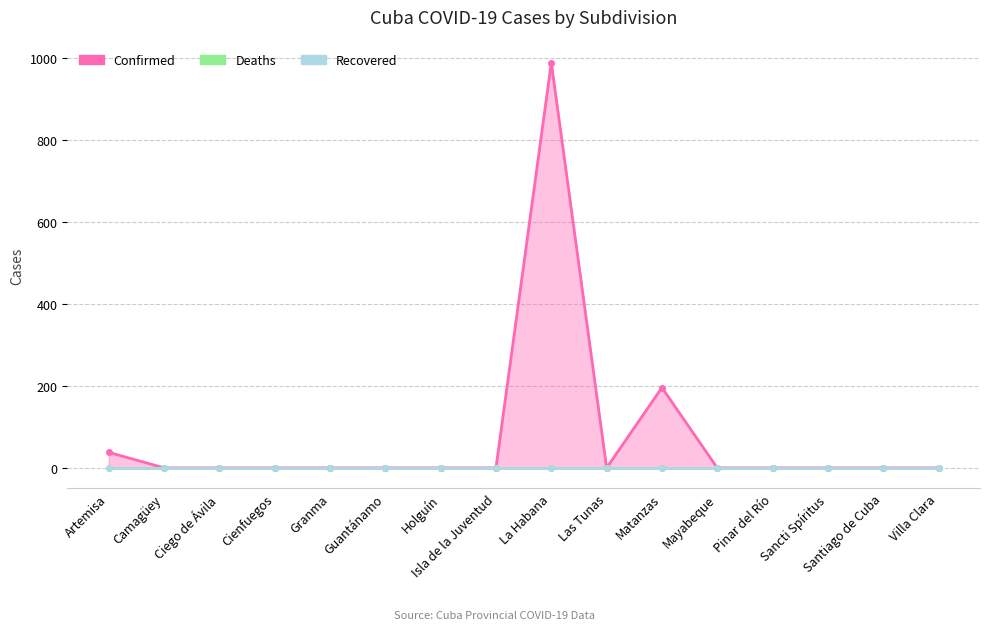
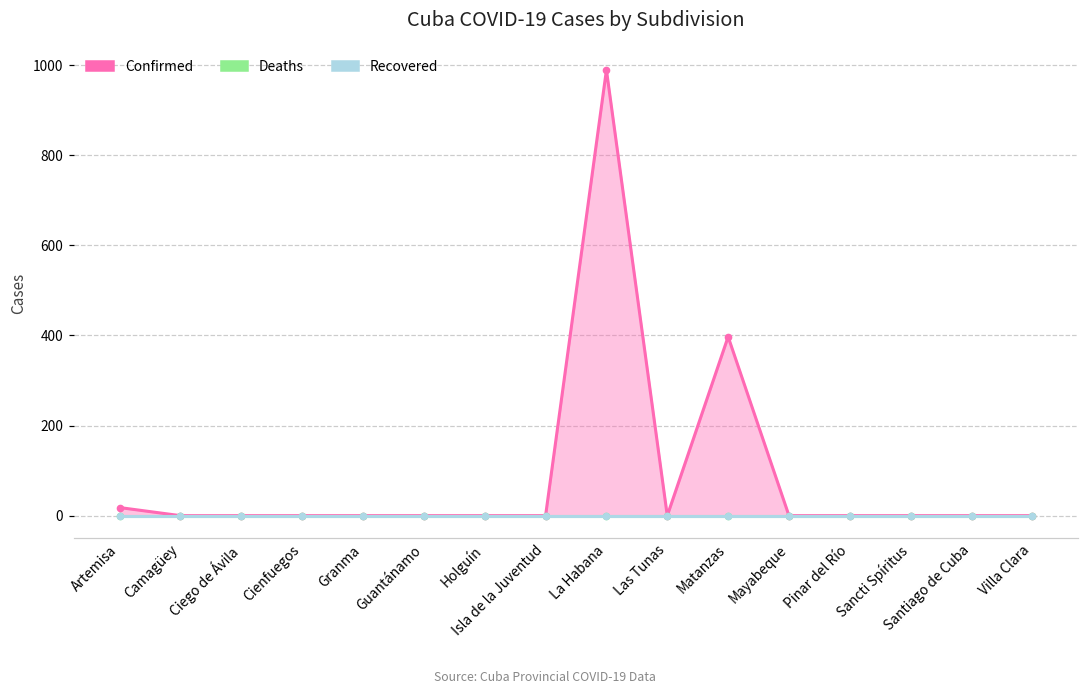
Confirmed, Artemisa: 40 -> 20
Confirmed, Matanzas: 200 -> 400
